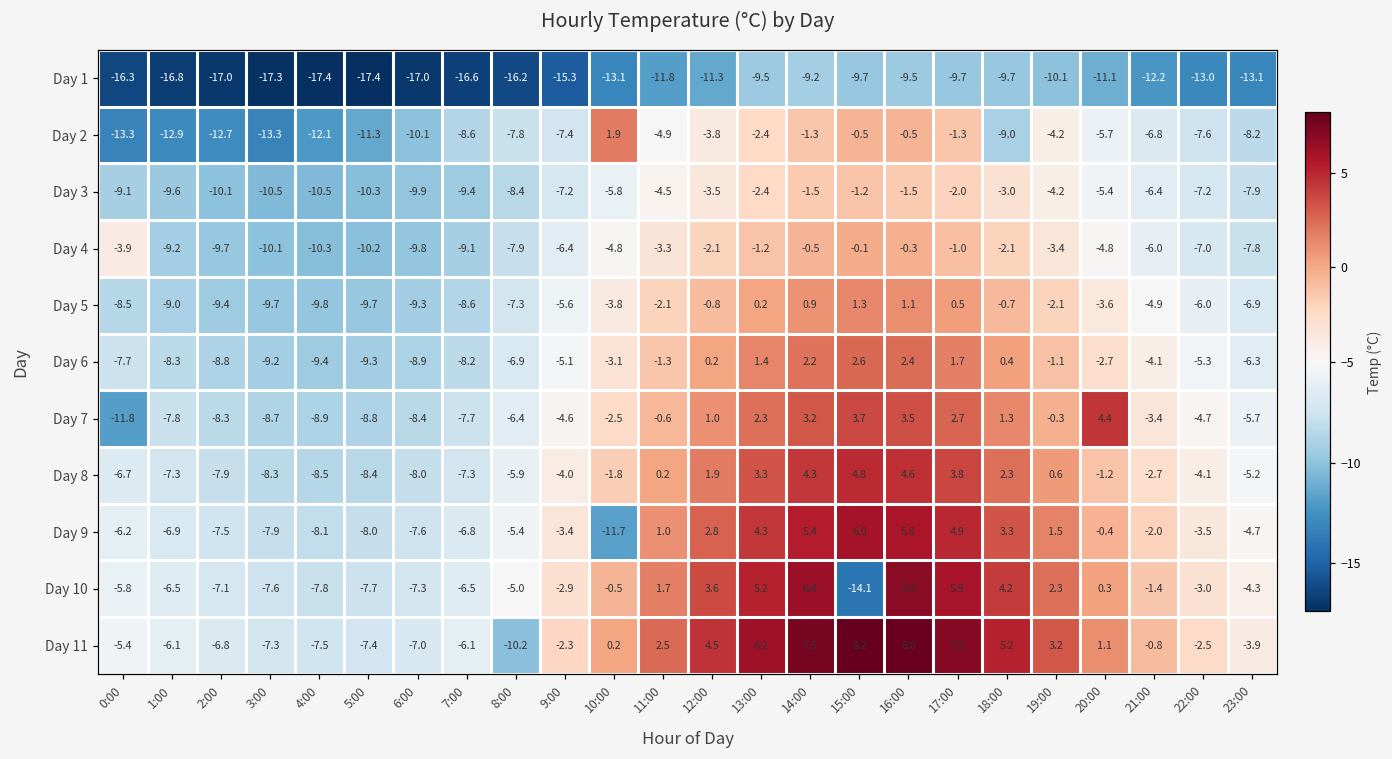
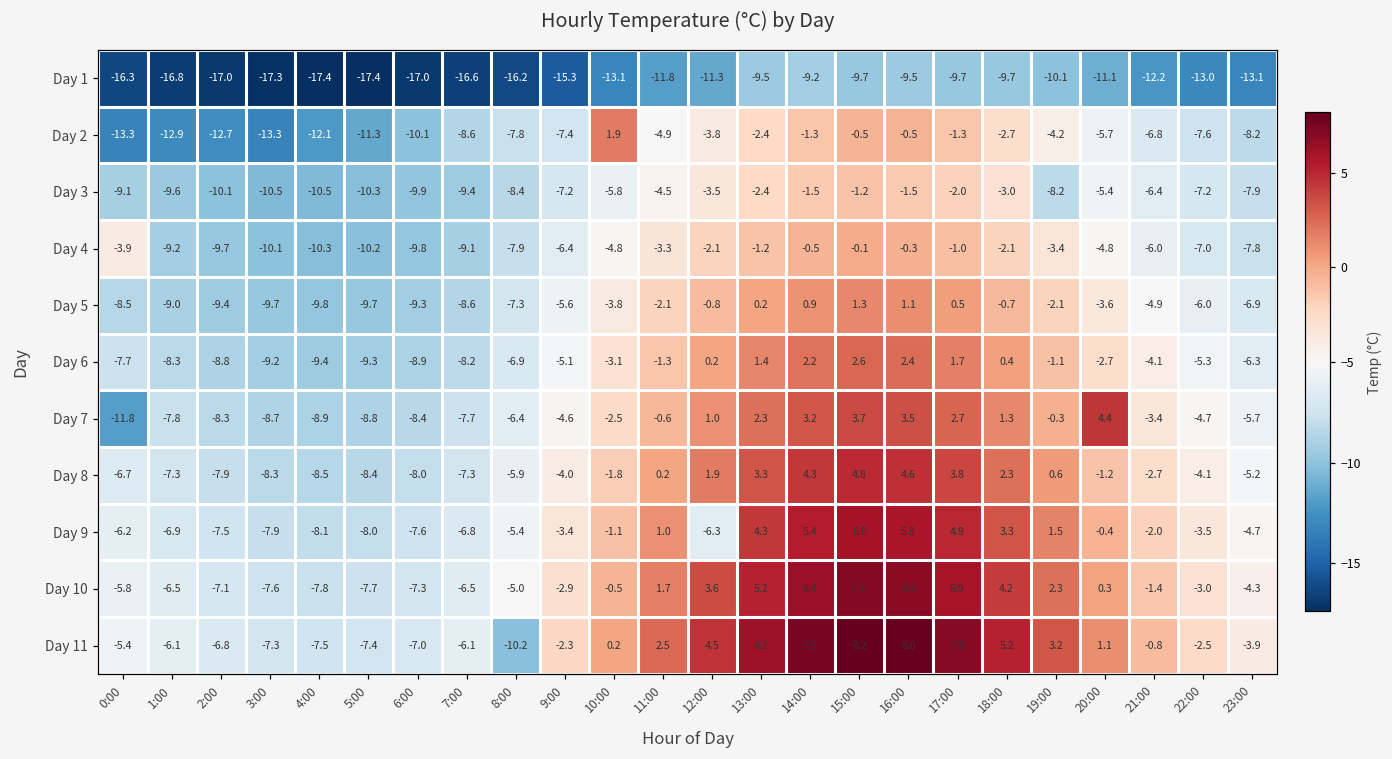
Day 2, 18:00: -9.0 -> -2.7
Day 3, 19:00: -4.2 -> -8.2
Day 9, 10:00: -11.7 -> -1.1
Day 9, 12:00: 2.8 -> -6.3
Day 10, 15:00: -14.1 -> 7.1
